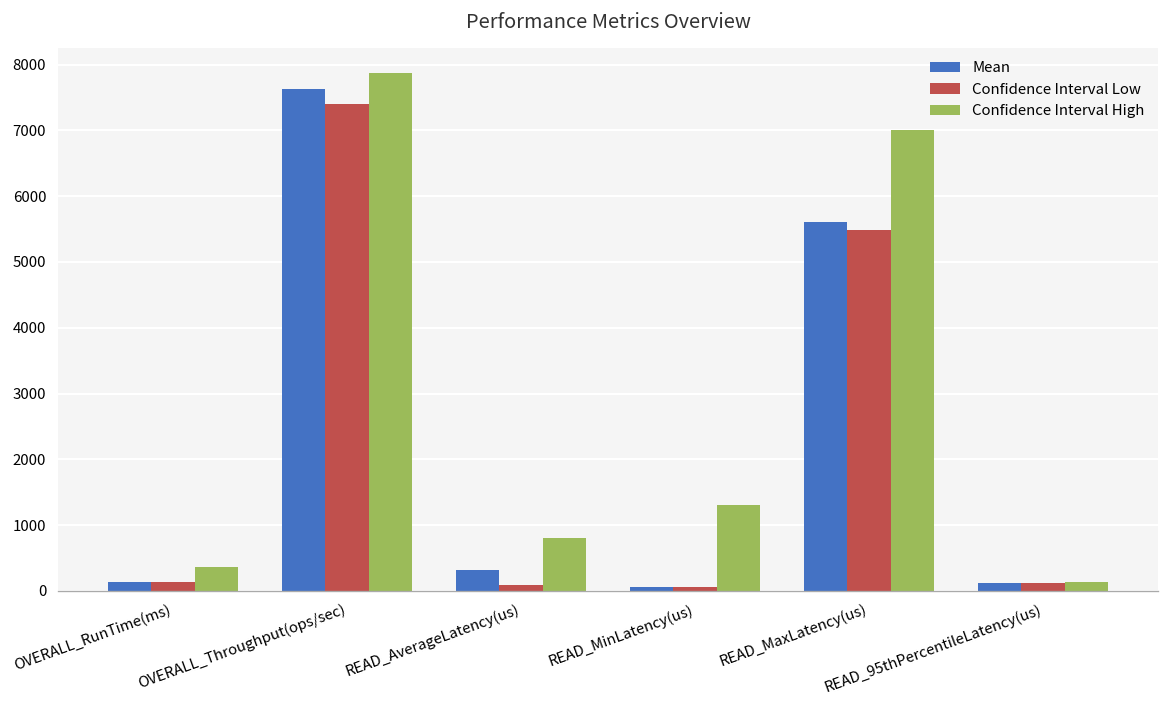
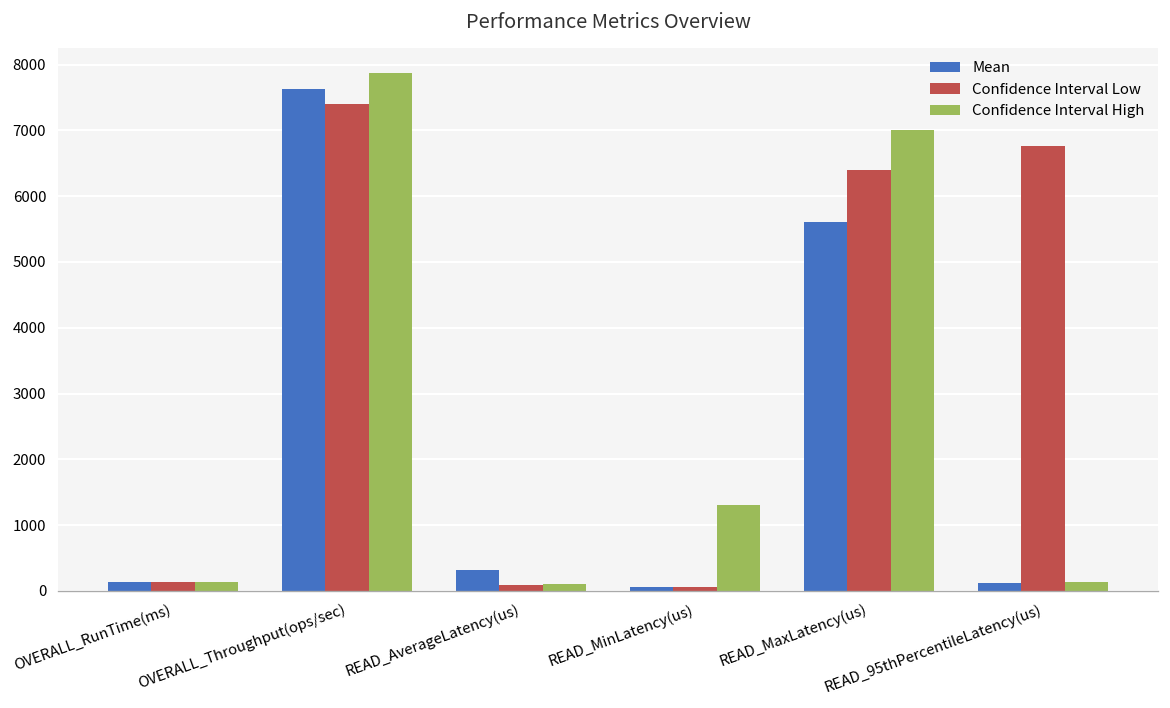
Confidence Interval High, OVERALL_RunTime(ms): 400 -> 100
Confidence Interval High, READ_AverageLatency(us): 800 -> 100
Confidence Interval Low, READ_MaxLatency(us): 5500 -> 6400
Confidence Interval Low, READ_95thPercentileLatency(us): 100 -> 6800
